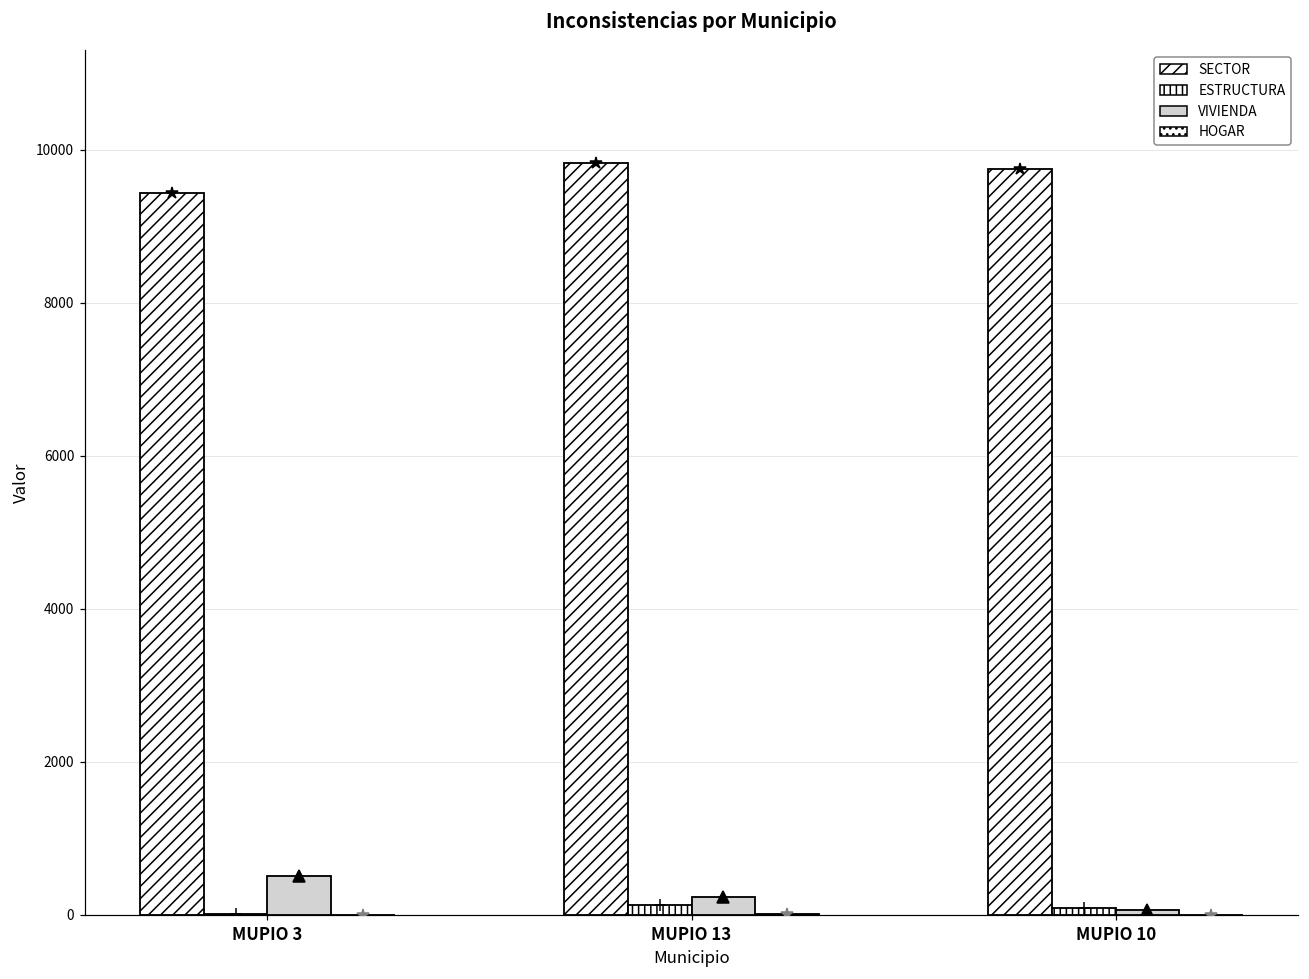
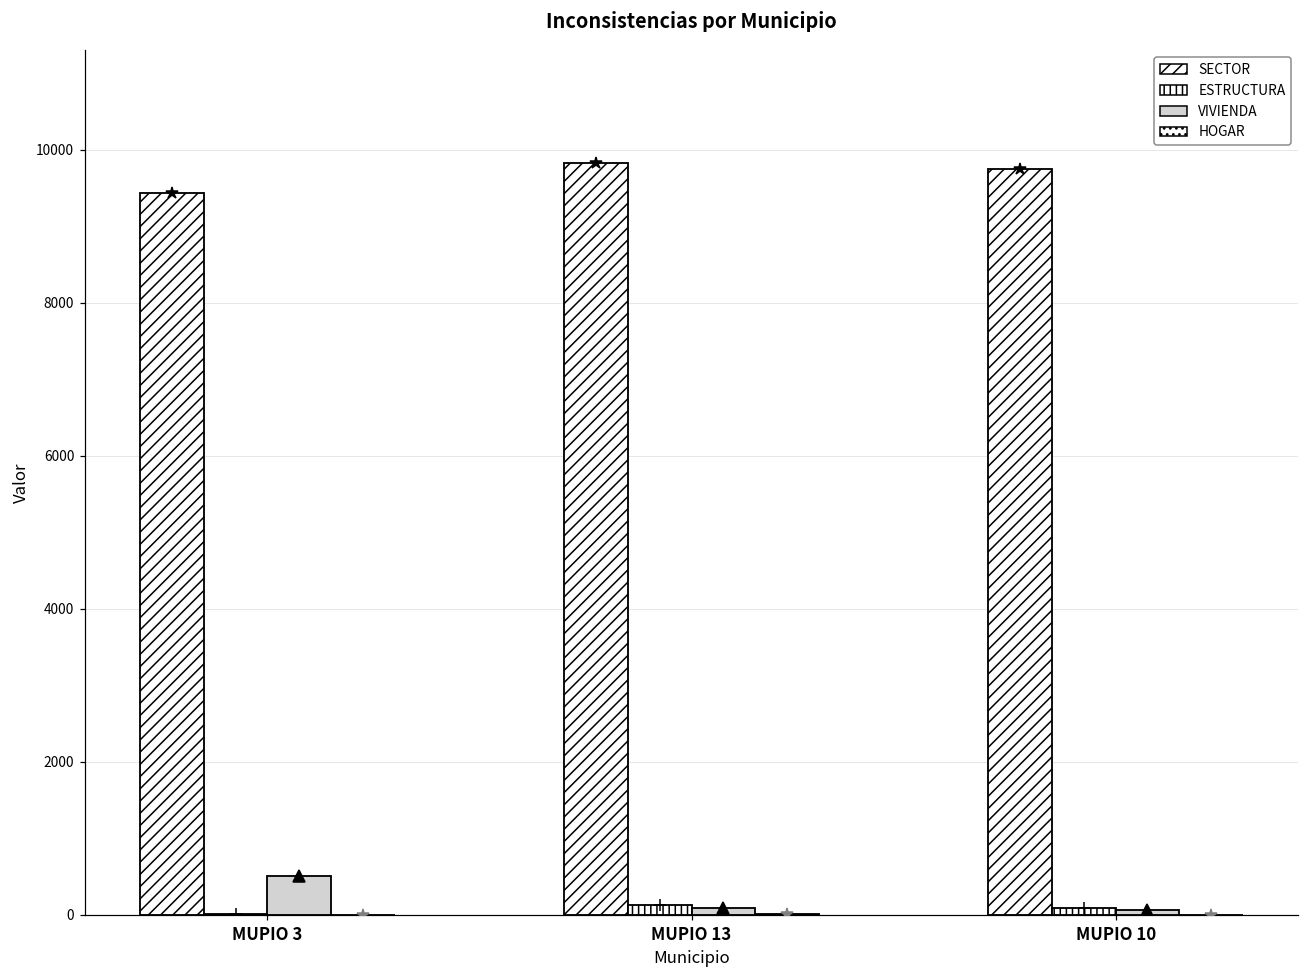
VIVIENDA, MUPIO 13: 200 -> 100
